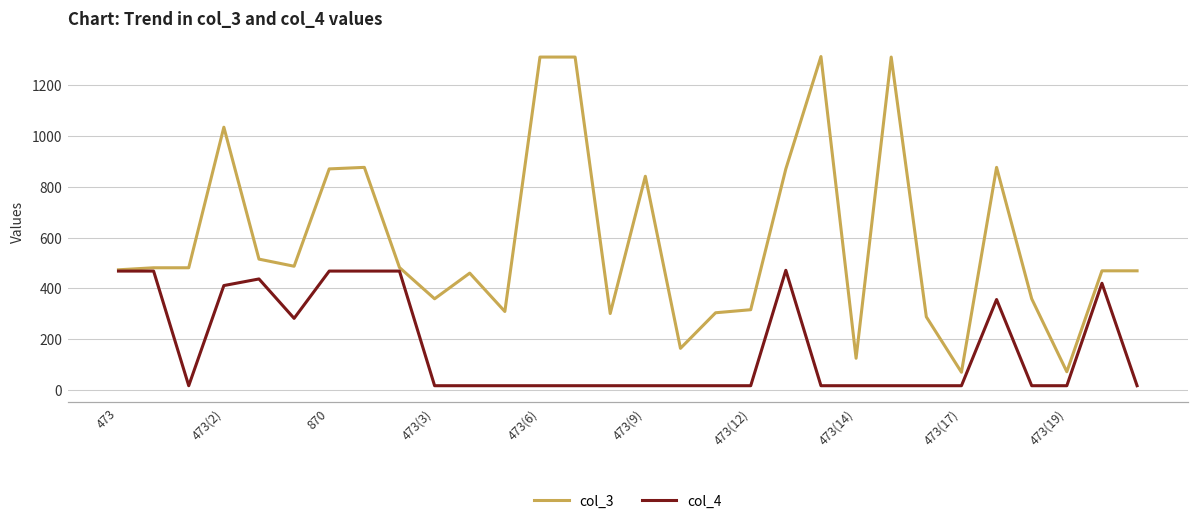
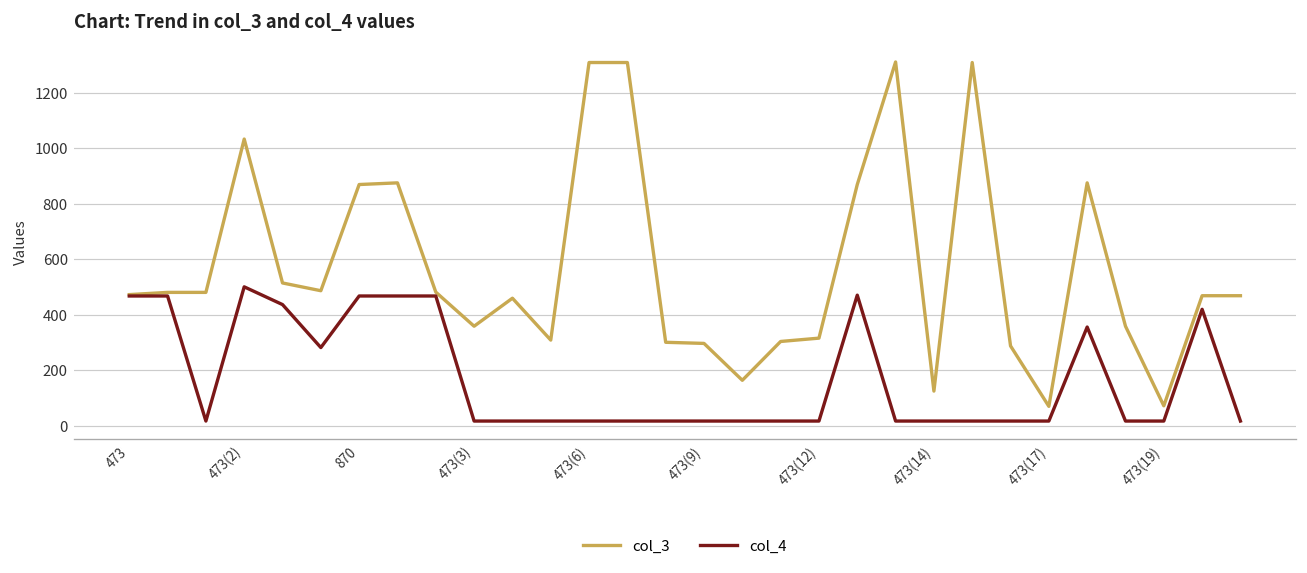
col_4, 473(2): 410 -> 500
col_3, 473(9): 840 -> 300
